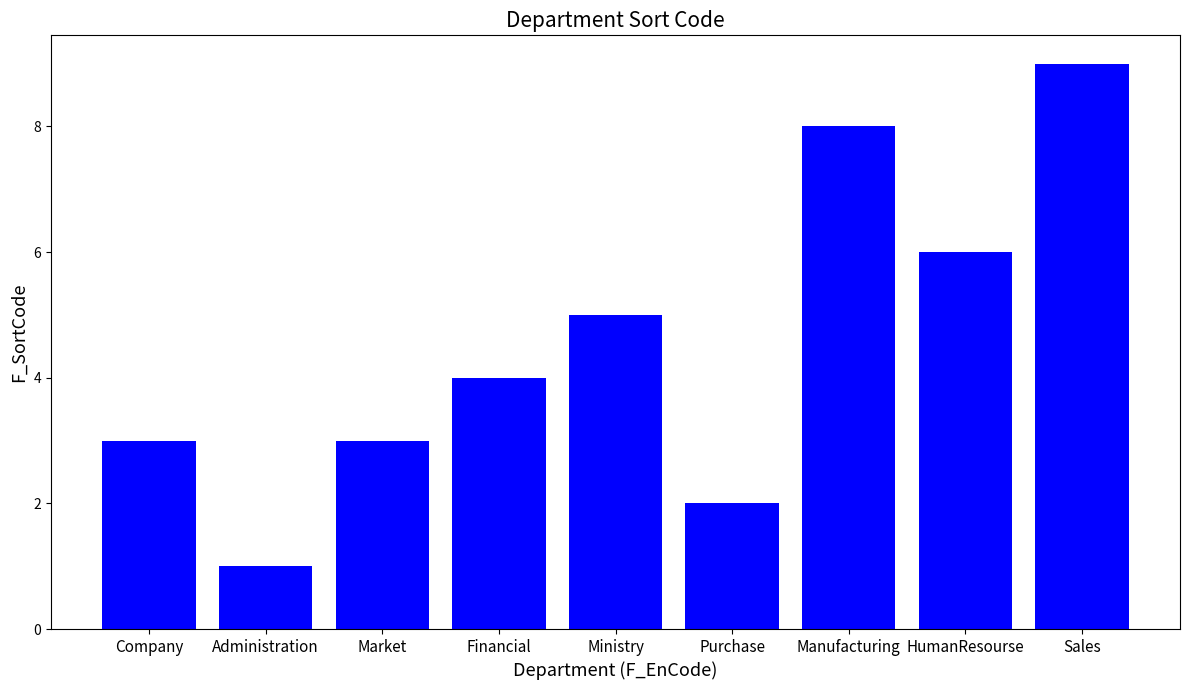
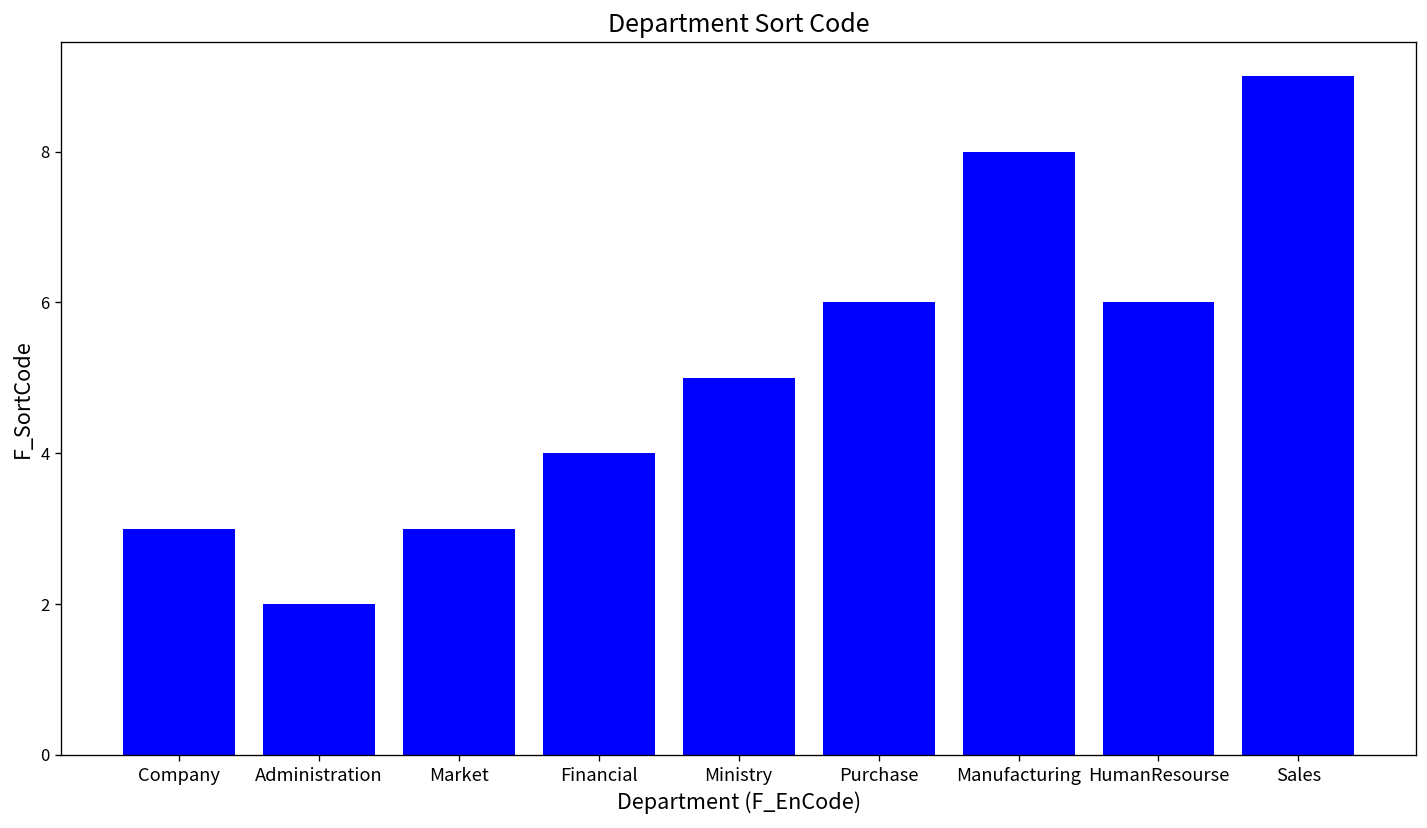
Administration: 1 -> 2
Purchase: 2 -> 6
